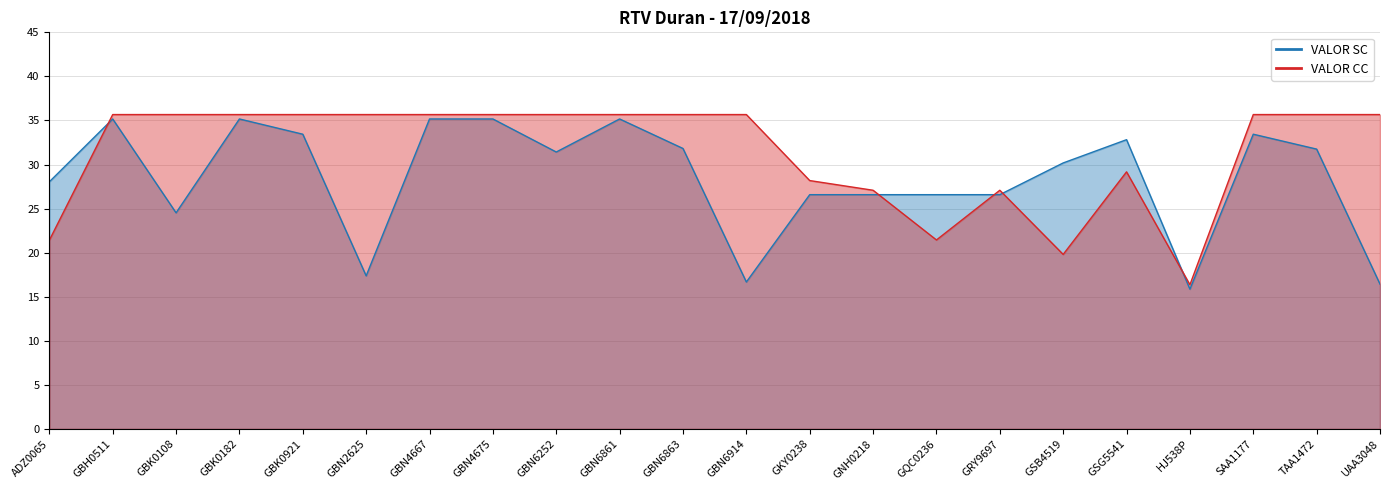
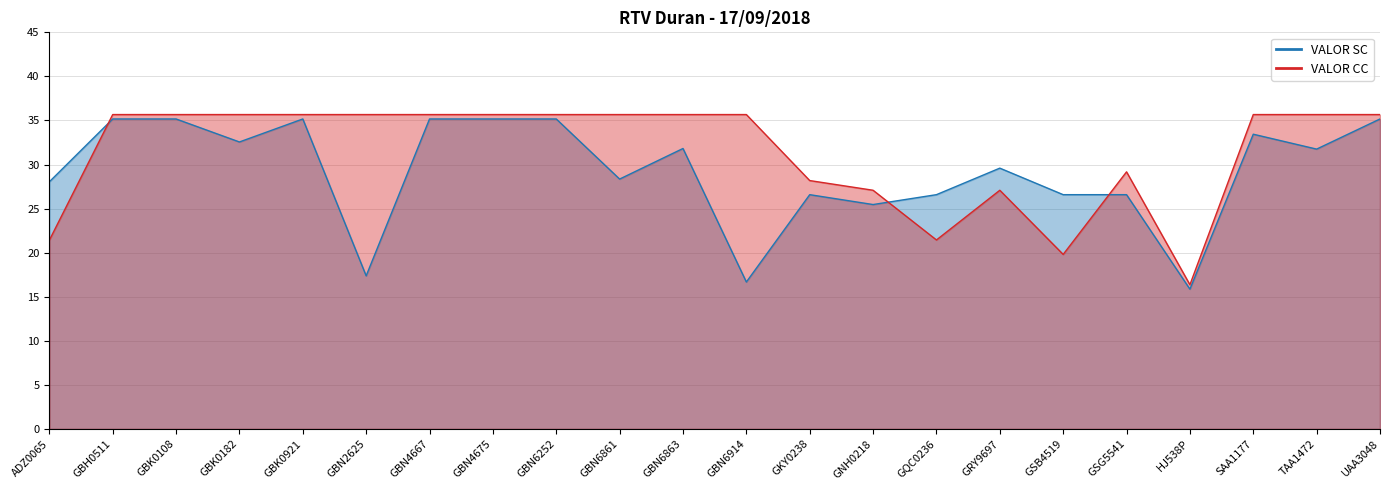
VALOR SC, GBK0108: 25 -> 35
VALOR SC, GBK0182: 35 -> 33
VALOR SC, GBK0921: 33 -> 35
VALOR SC, GBN6252: 31 -> 35
VALOR SC, GBN6861: 35 -> 28
VALOR SC, GNH0218: 27 -> 25
VALOR SC, GRY9697: 27 -> 30
VALOR SC, GSB4519: 30 -> 27
VALOR SC, GSG5541: 33 -> 27
VALOR SC, UAA3048: 16 -> 35
